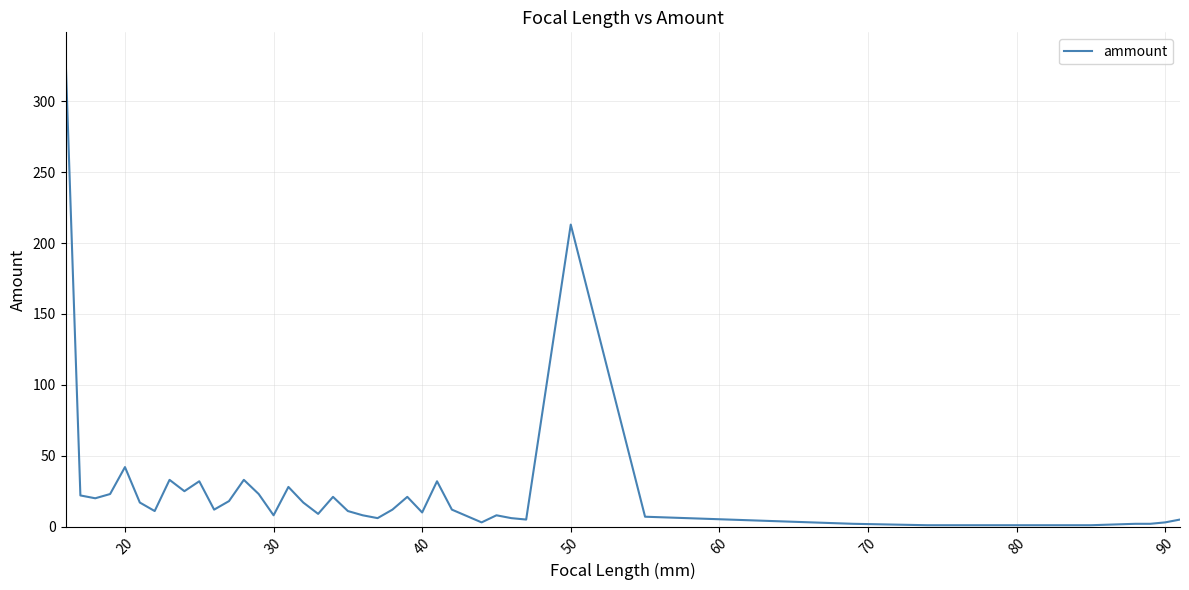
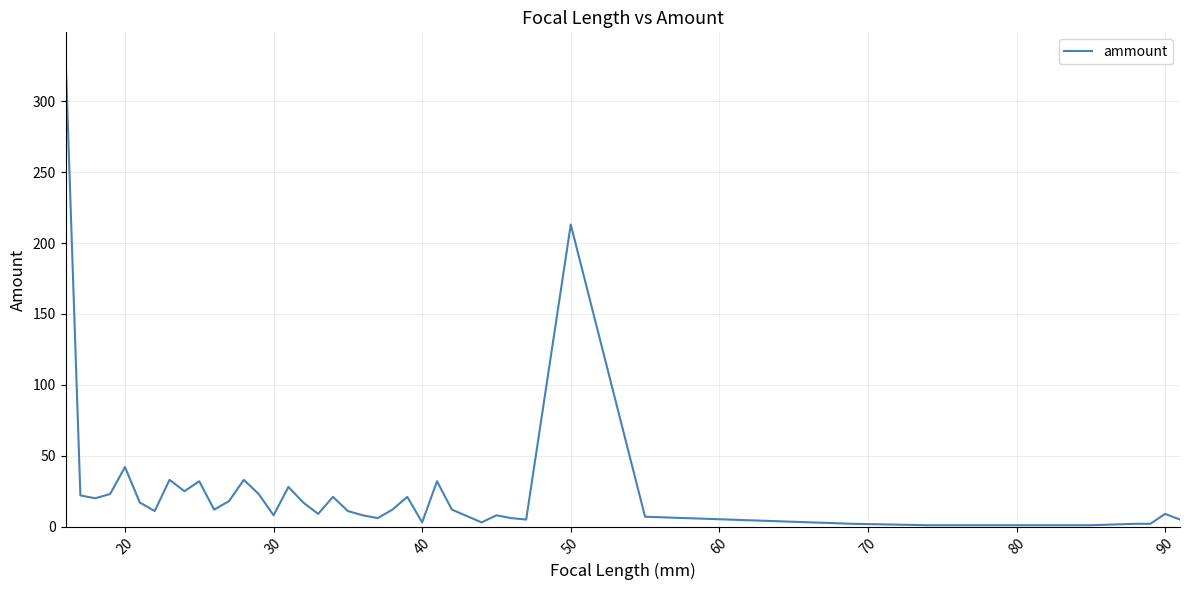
40: 10 -> 3
90: 3 -> 9
